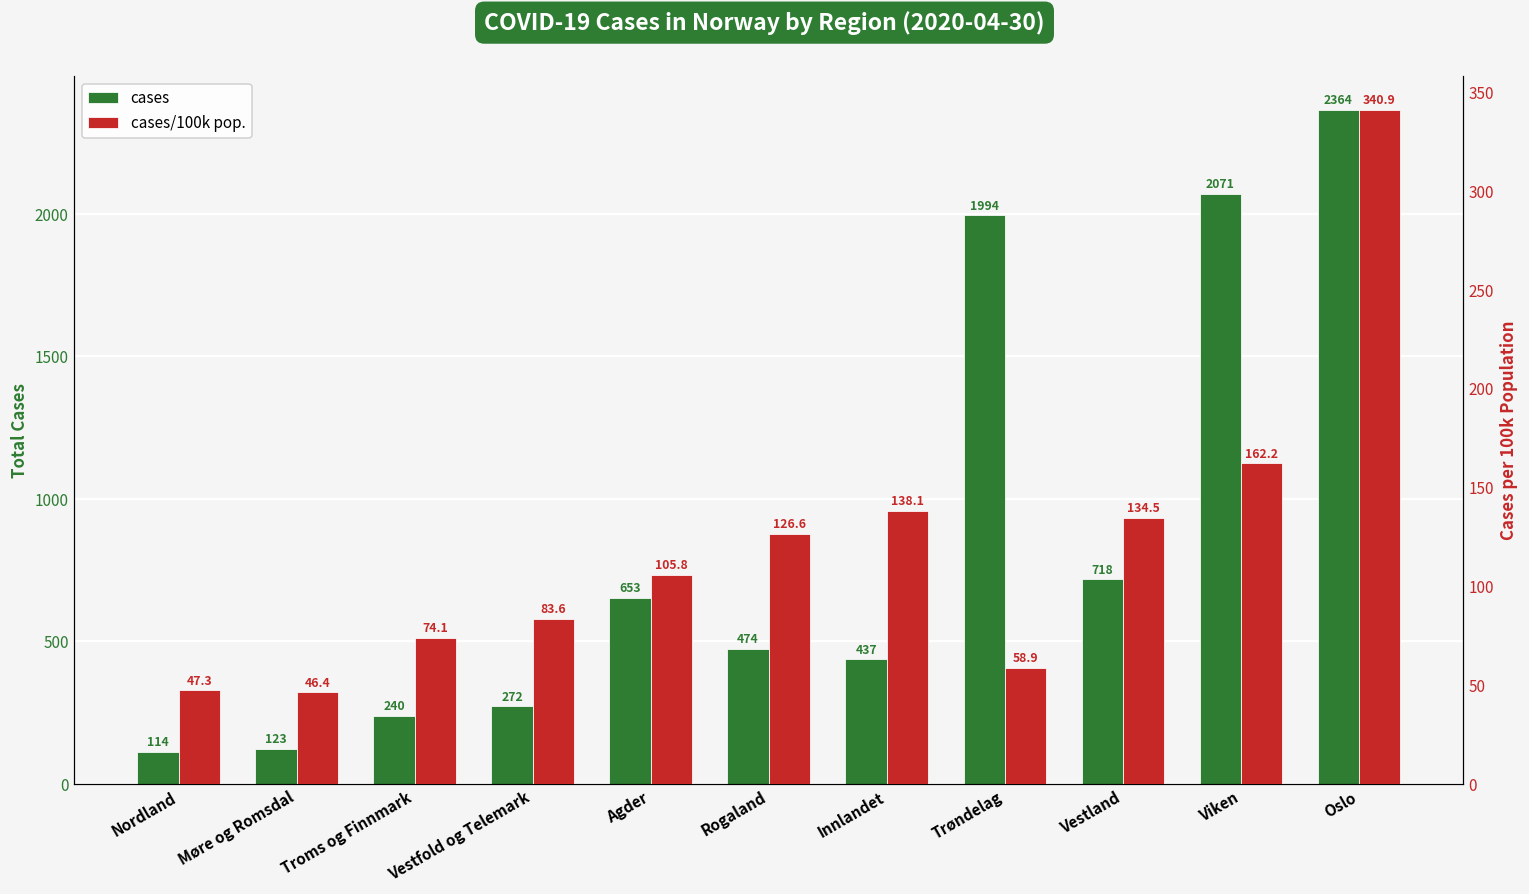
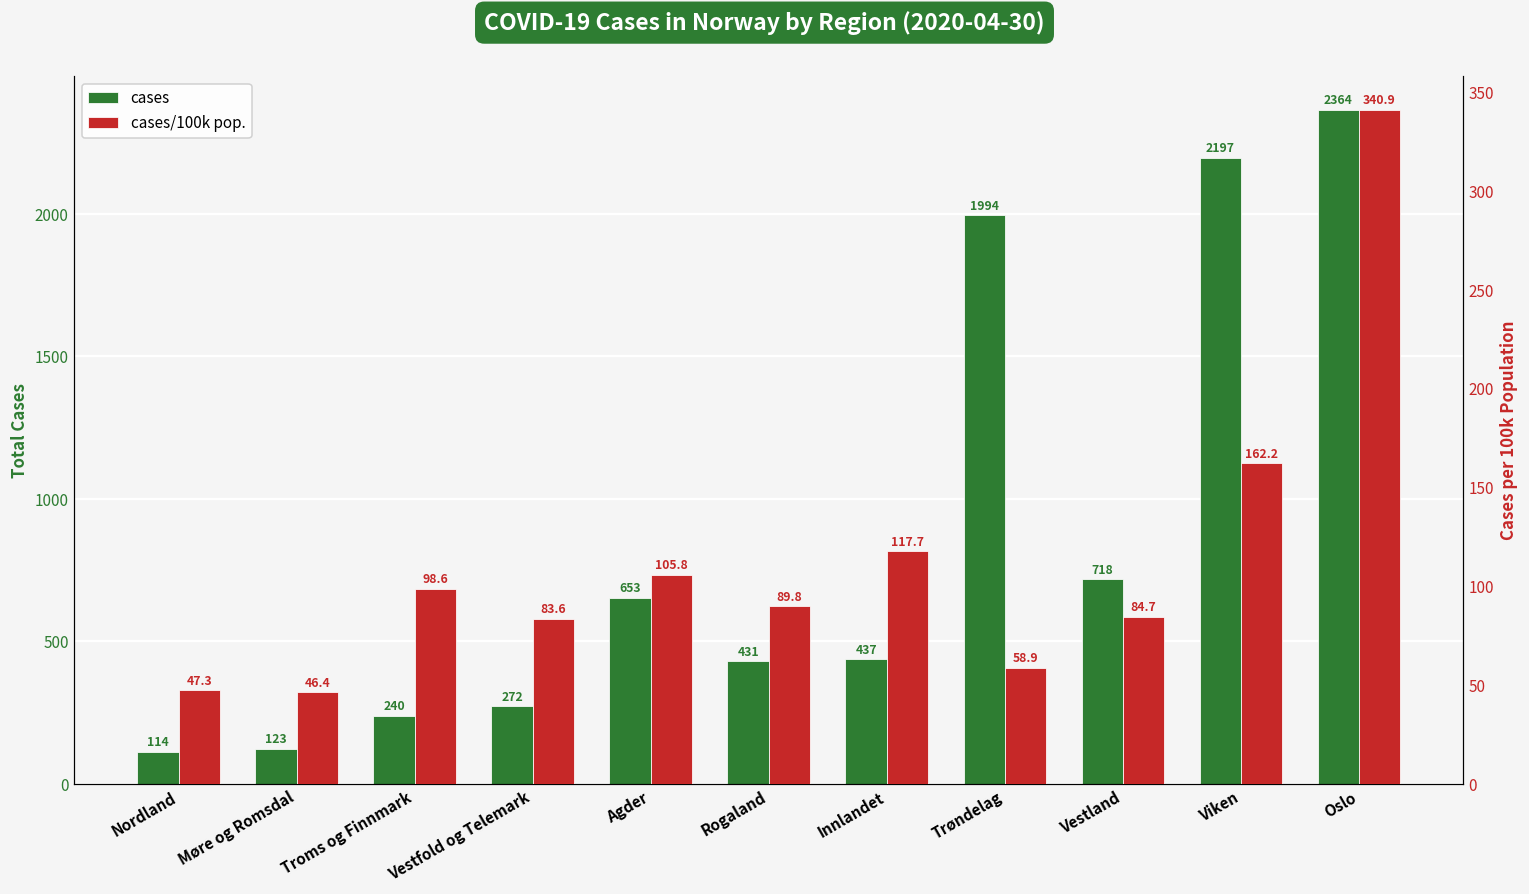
cases, Rogaland: 474 -> 431
cases, Viken: 2071 -> 2197
cases/100k pop., Troms og Finnmark: 74.1 -> 98.6
cases/100k pop., Rogaland: 126.6 -> 89.8
cases/100k pop., Innlandet: 138.1 -> 117.7
cases/100k pop., Vestland: 134.5 -> 84.7
